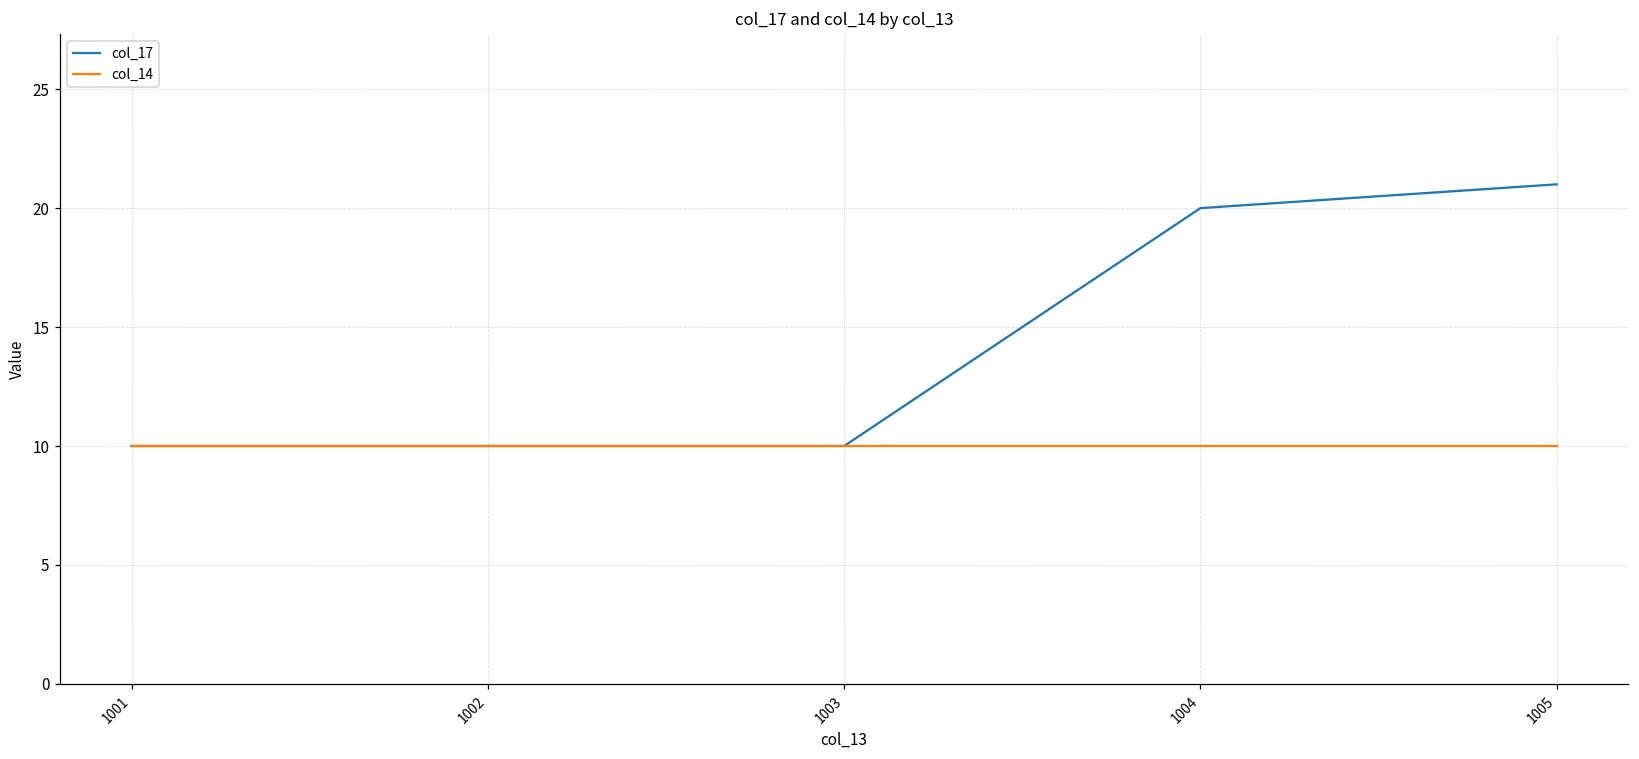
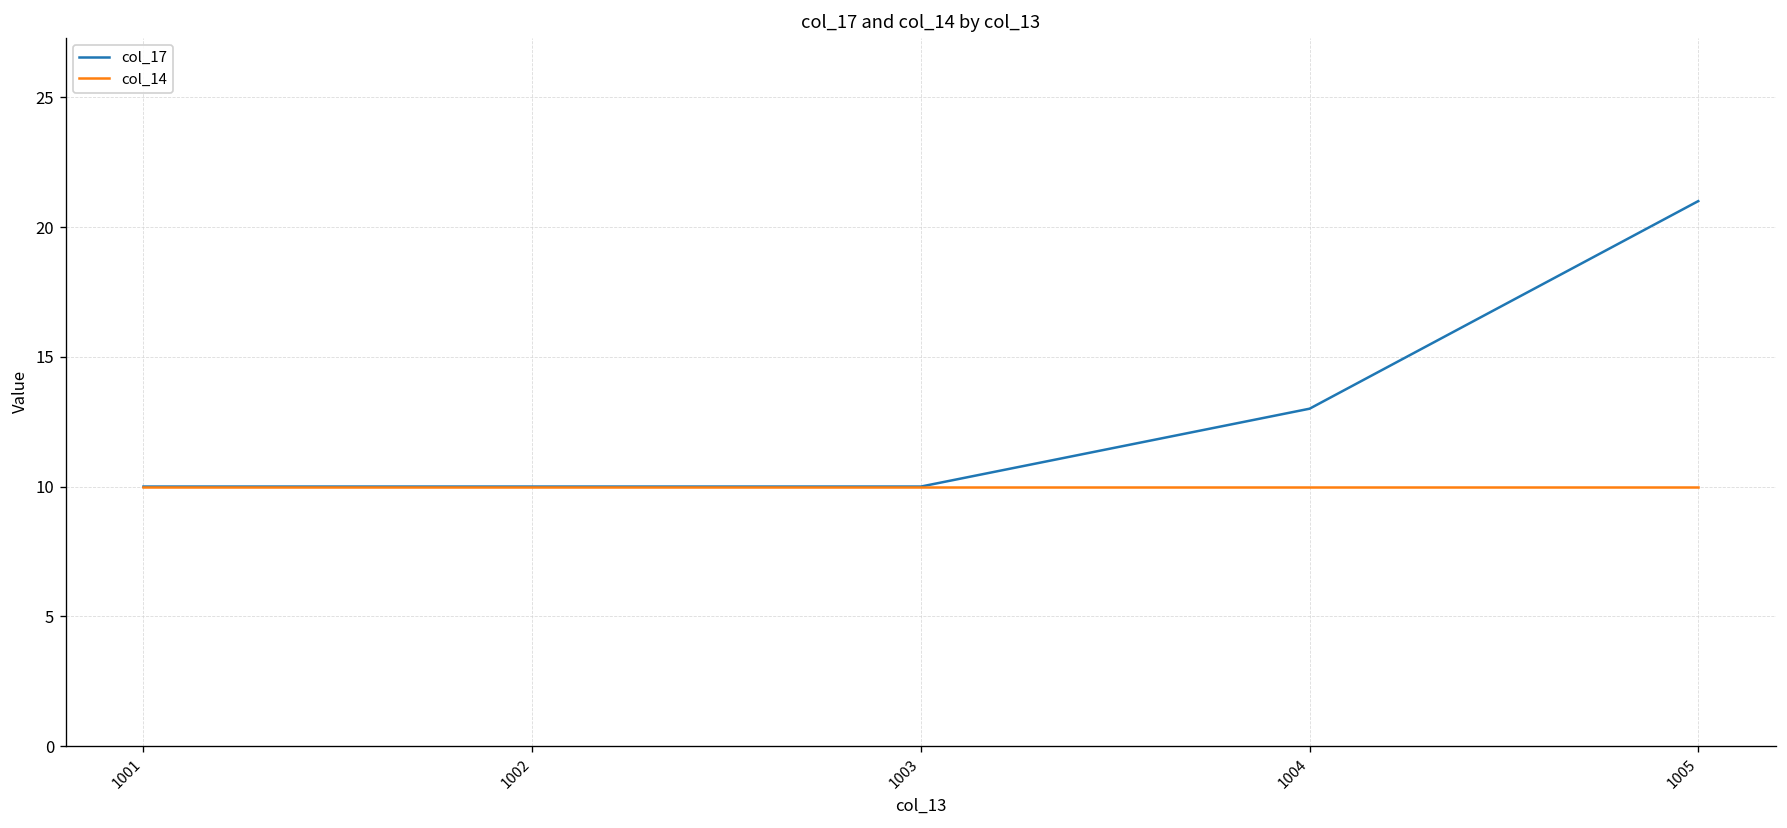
col_17, 1004: 20 -> 13
